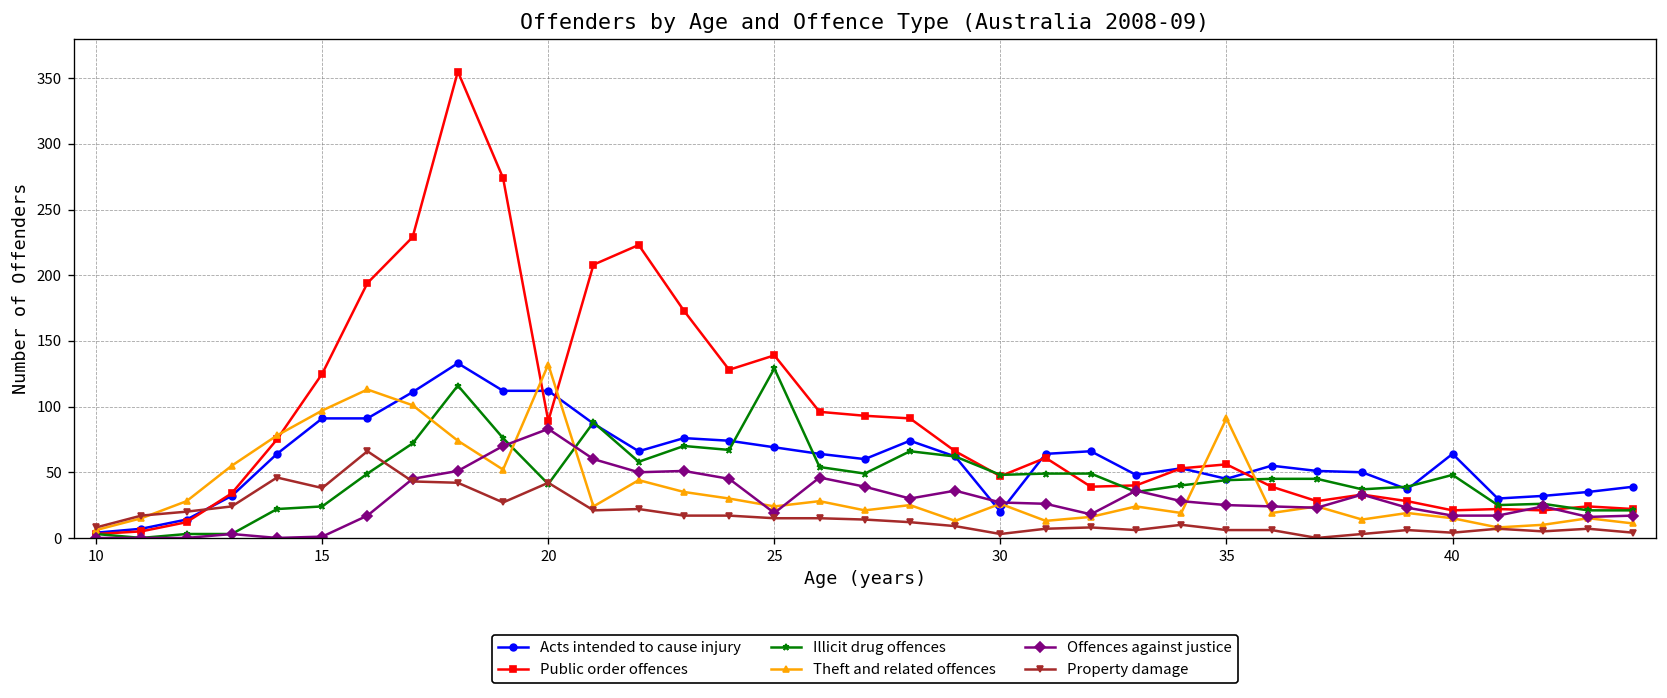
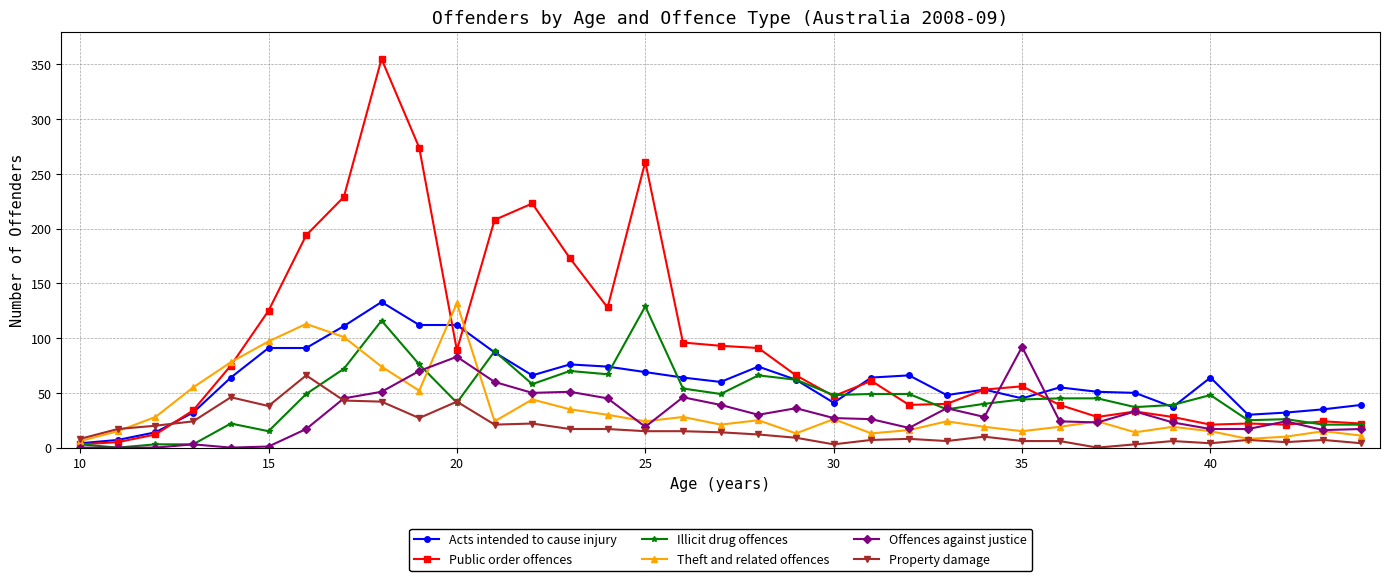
Illicit drug offences, 15: 24 -> 15
Public order offences, 25: 139 -> 261
Acts intended to cause injury, 30: 20 -> 41
Theft and related offences, 35: 91 -> 15
Offences against justice, 35: 25 -> 92
